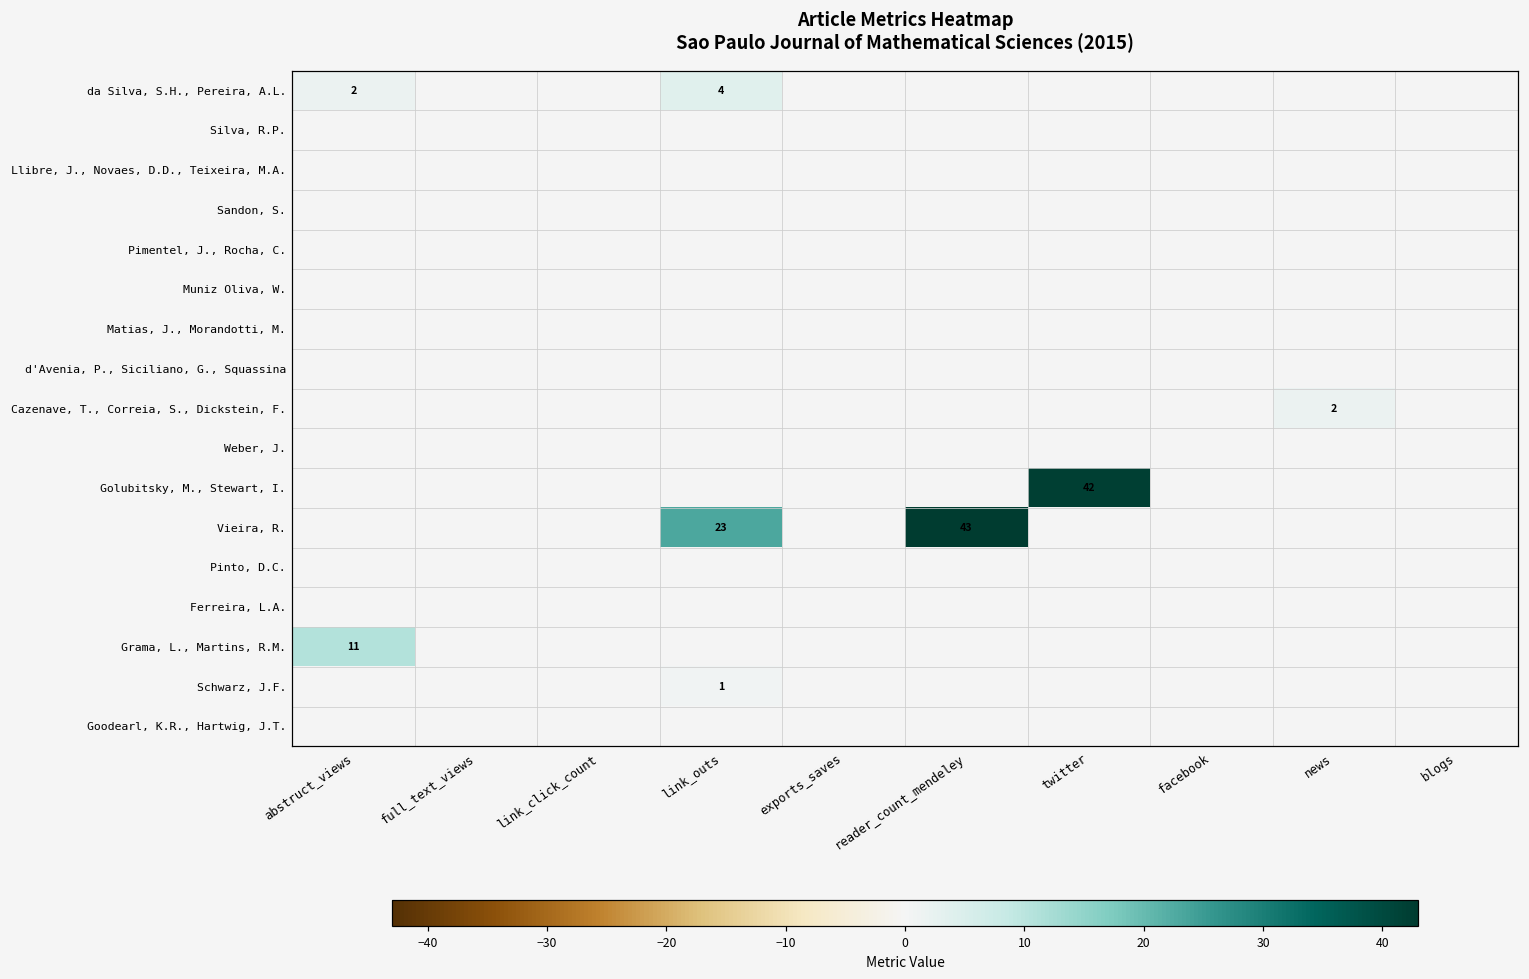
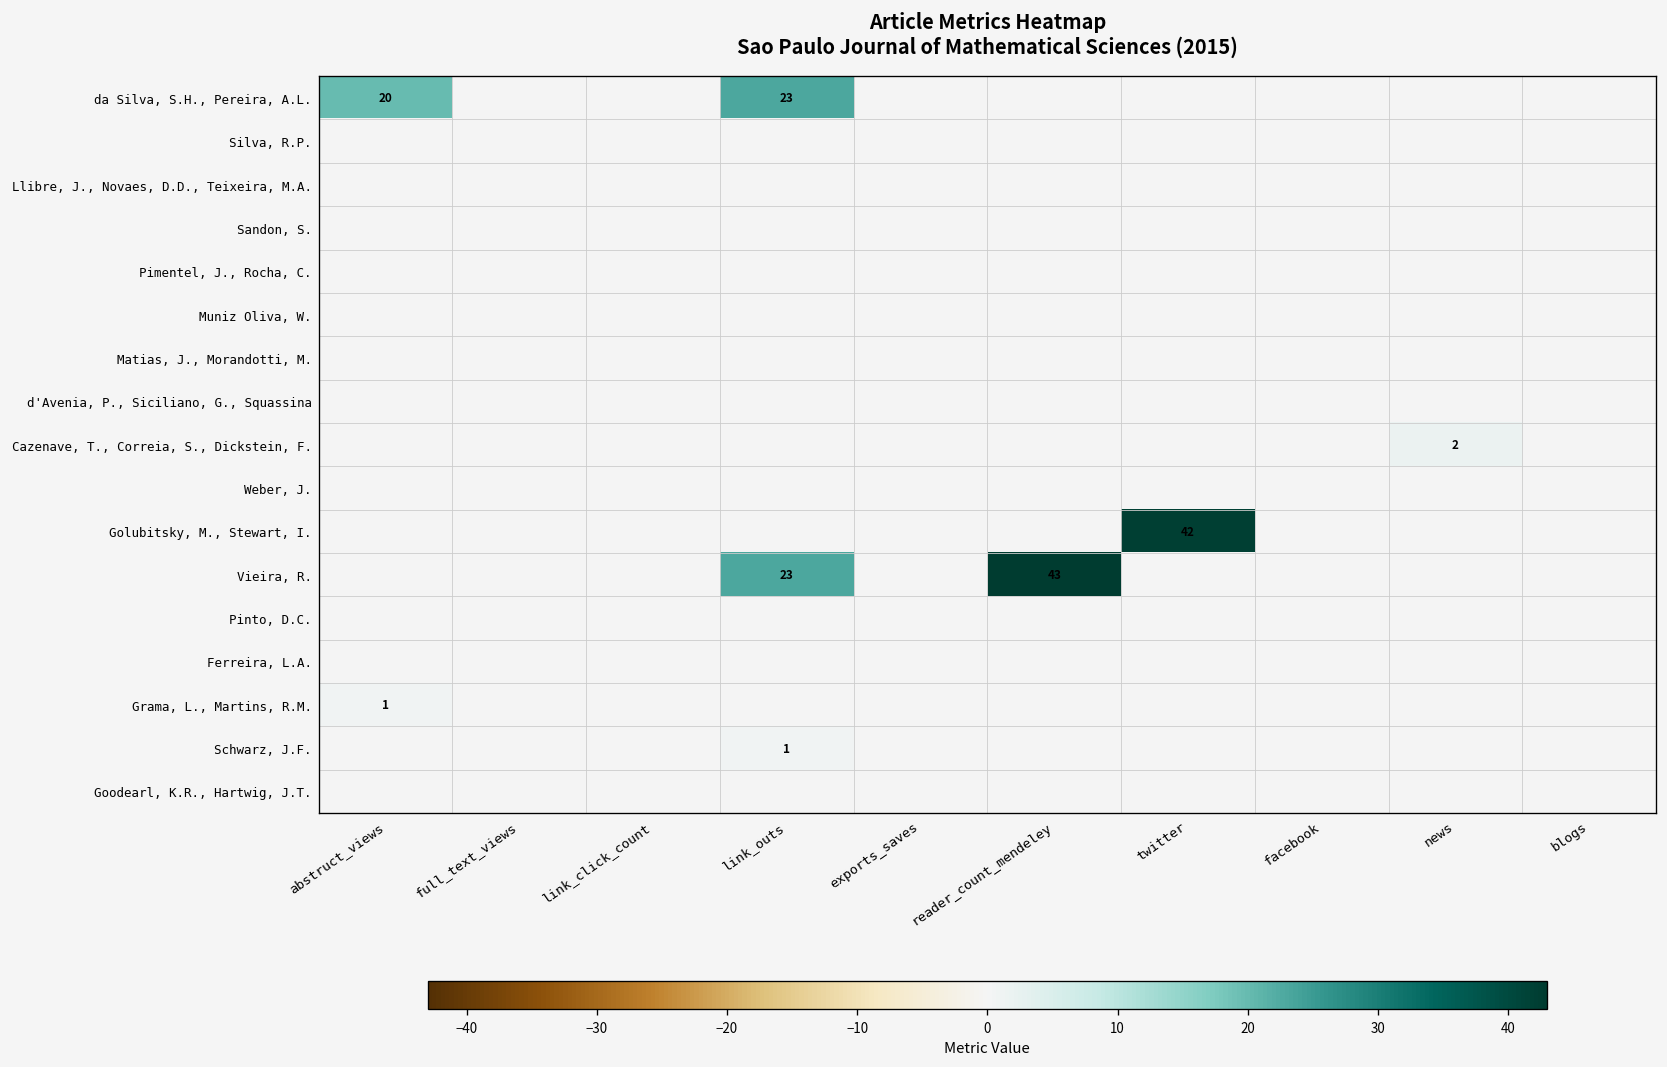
da Silva, S.H., Pereira, A.L., abstruct_views: 2 -> 20
da Silva, S.H., Pereira, A.L., link_outs: 4 -> 23
Grama, L., Martins, R.M., abstruct_views: 11 -> 1
